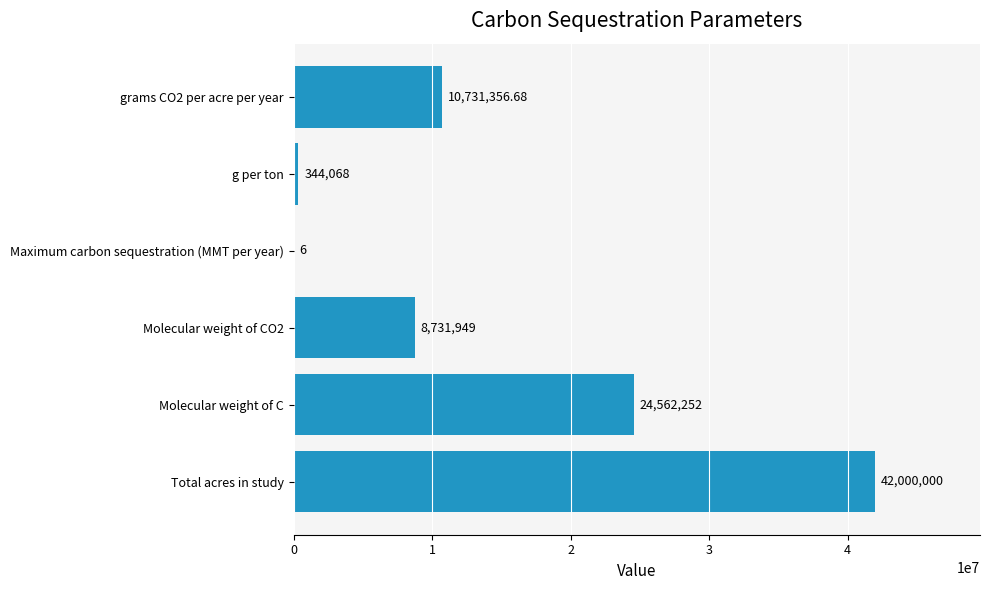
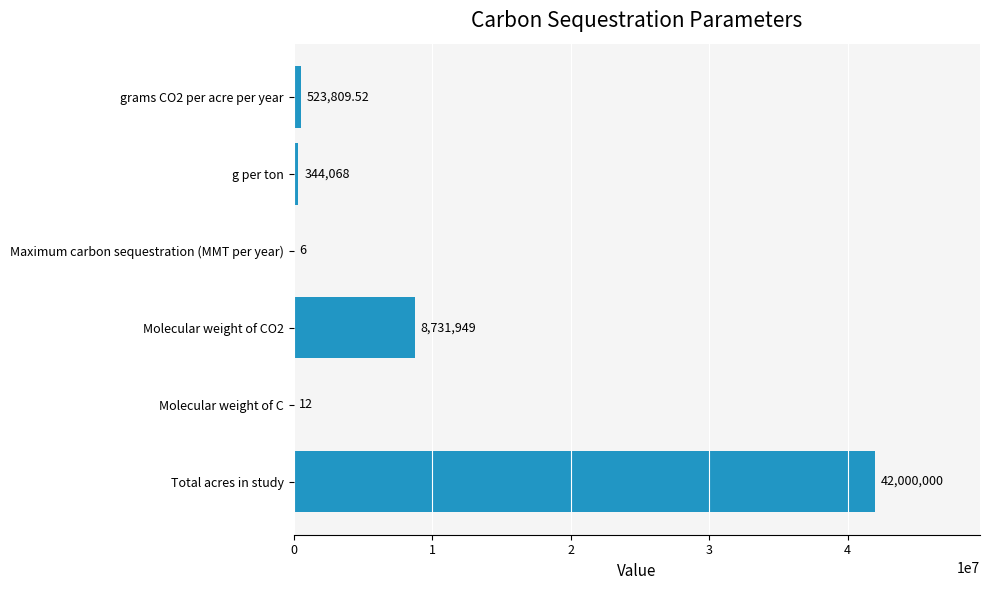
grams CO2 per acre per year: 10,731,356.68 -> 523,809.52
Molecular weight of C: 24,562,252 -> 12
